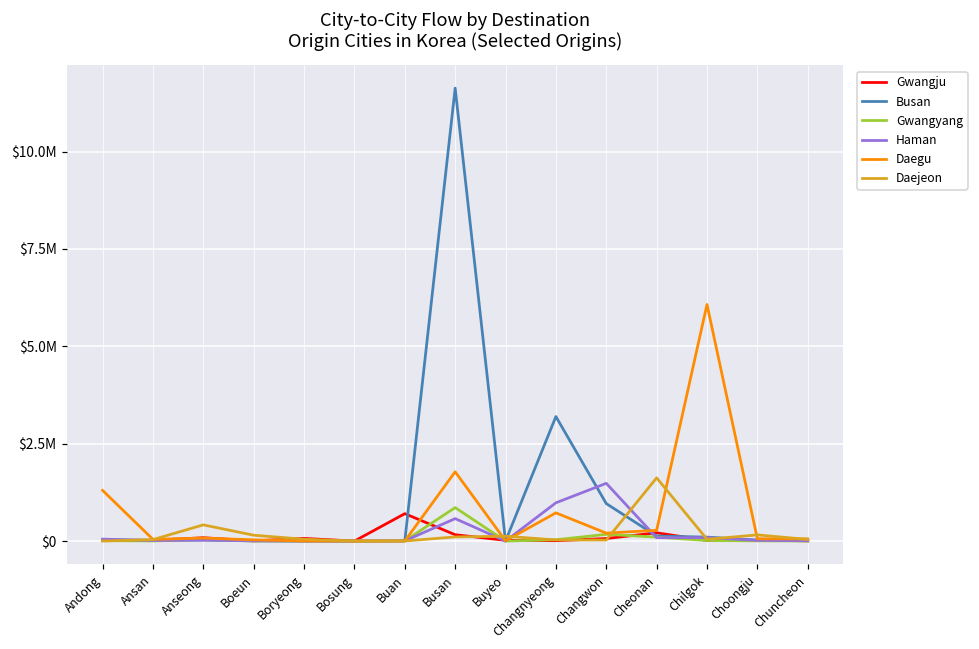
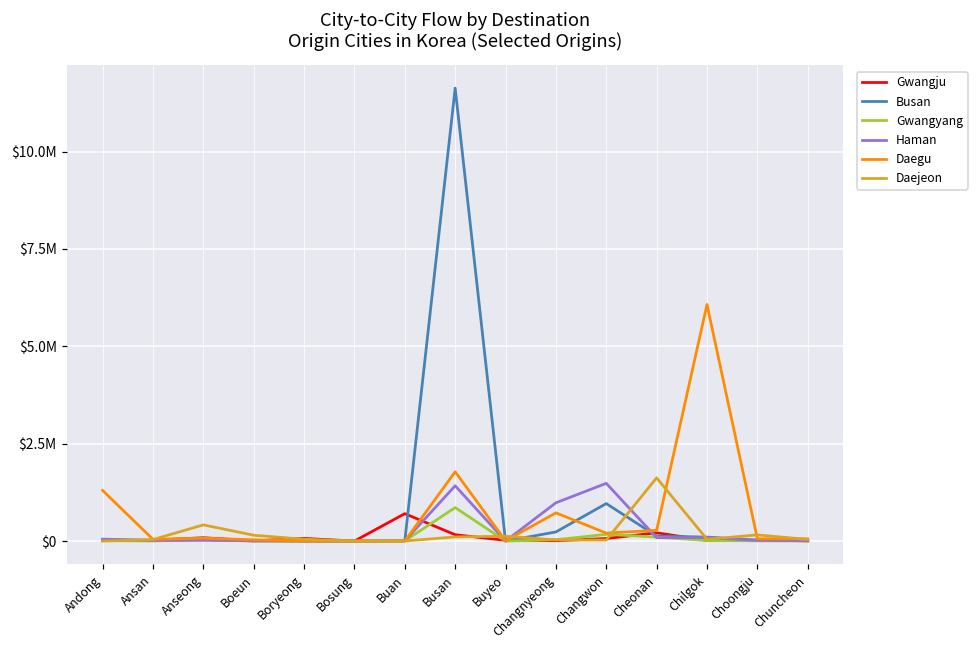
Haman, Busan: $600000 -> $1400000
Busan, Changnyeong: $3200000 -> $200000
